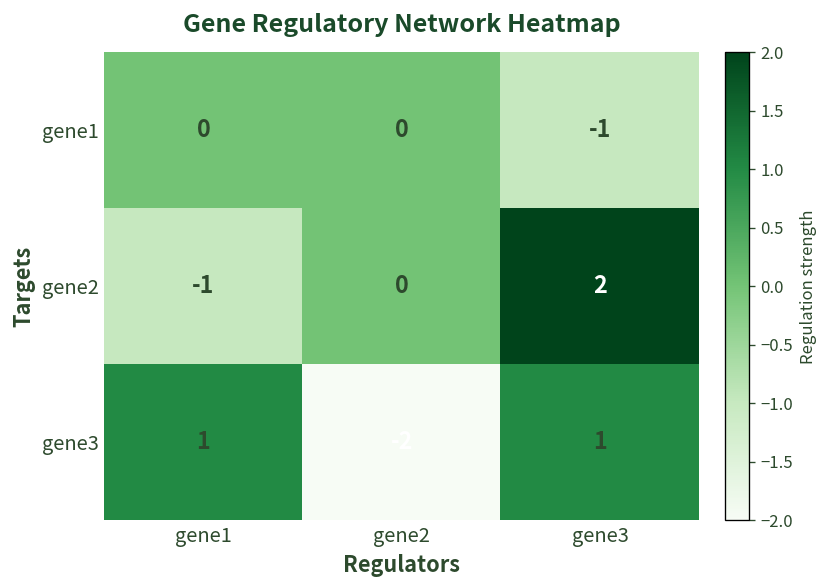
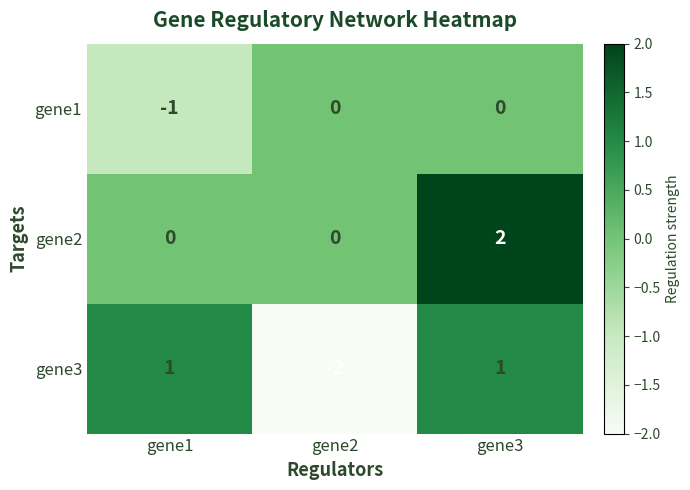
gene1, gene1: 0 -> -1
gene1, gene3: -1 -> 0
gene2, gene1: -1 -> 0
